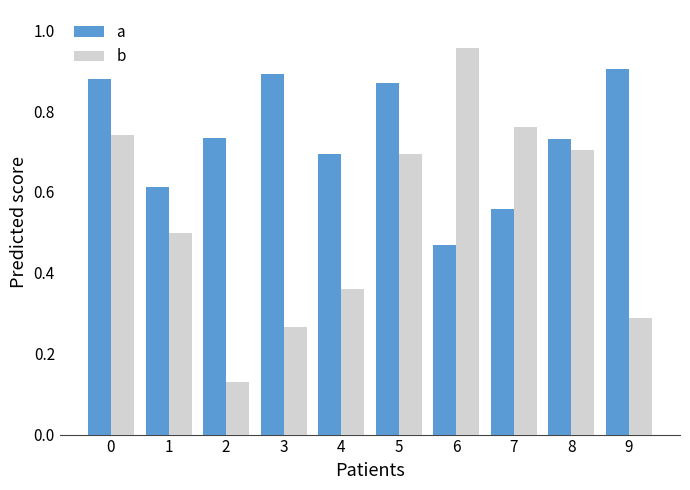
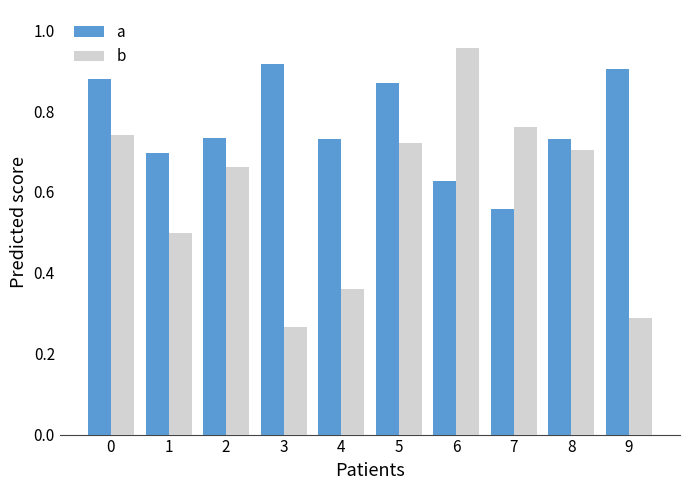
a, 1: 0.61 -> 0.70
b, 2: 0.13 -> 0.66
a, 3: 0.89 -> 0.92
a, 4: 0.69 -> 0.73
b, 5: 0.69 -> 0.72
a, 6: 0.47 -> 0.63
